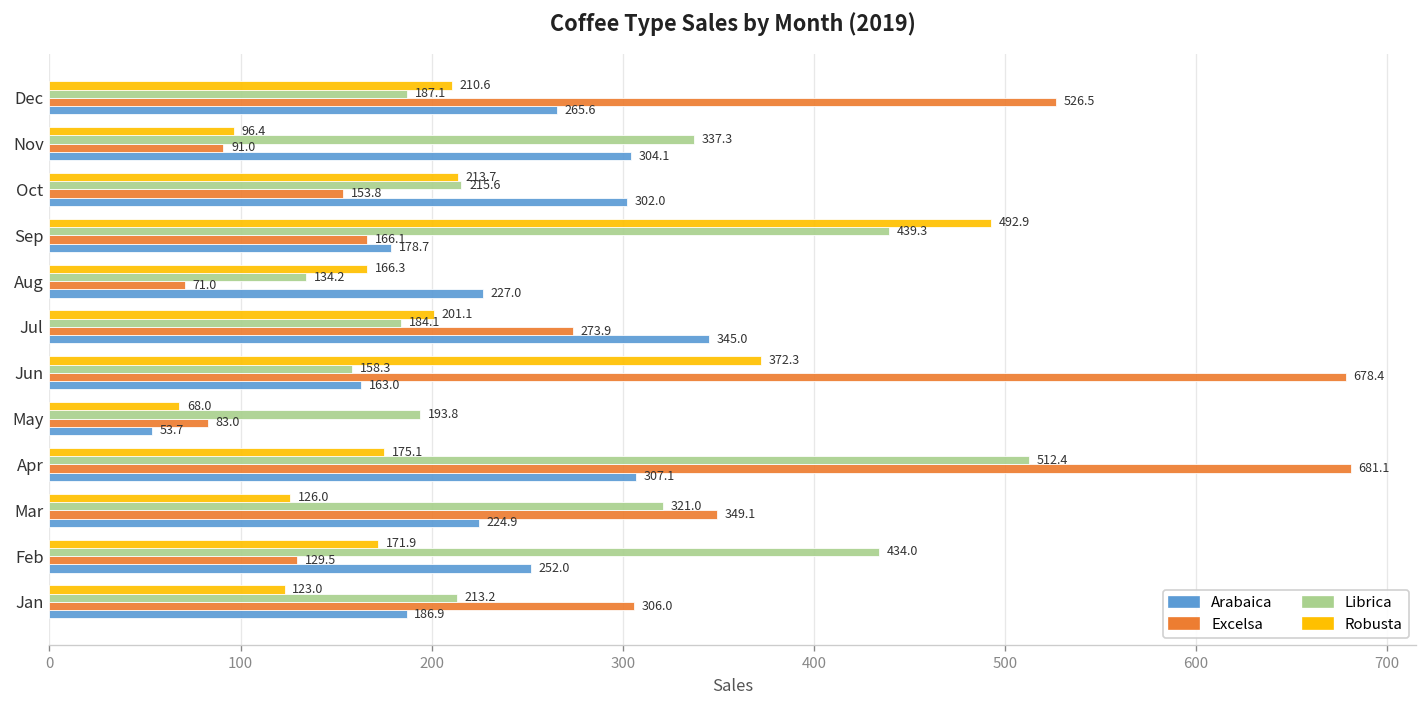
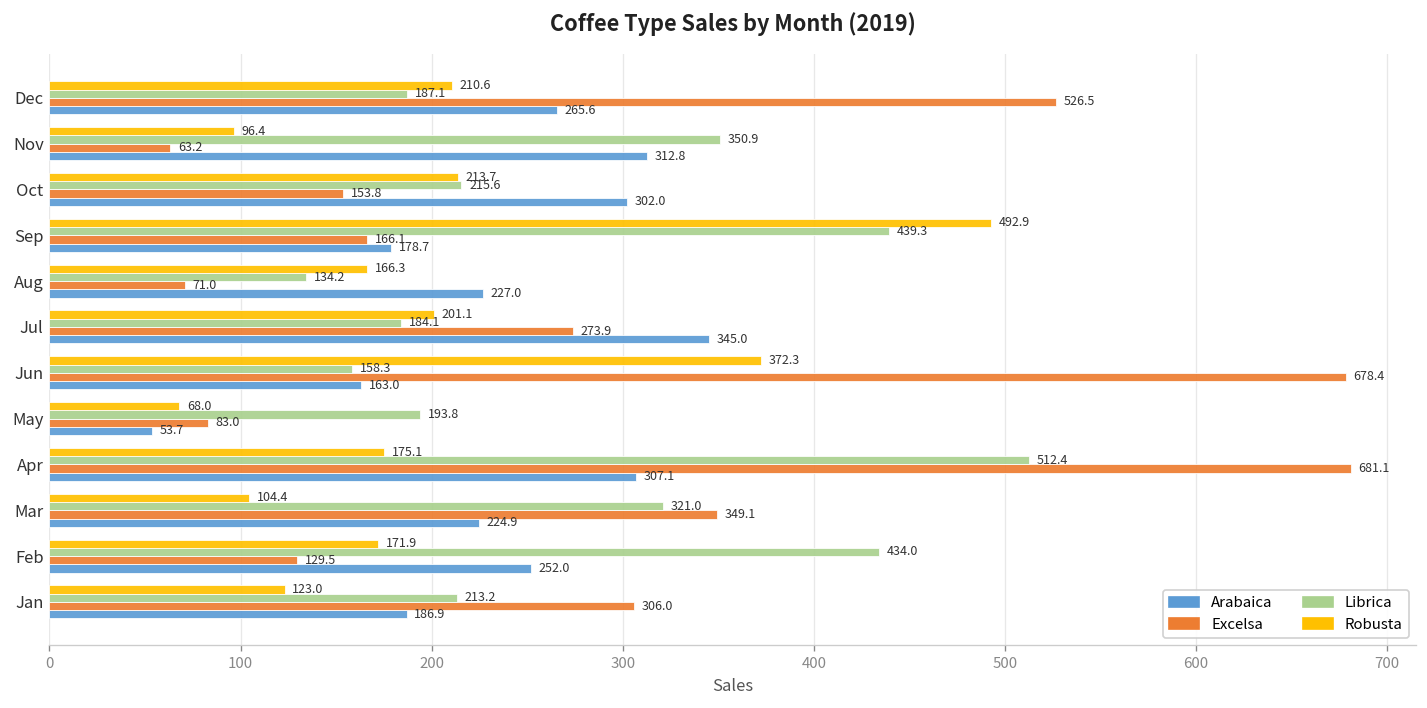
Librica, Nov: 337.3 -> 350.9
Excelsa, Nov: 91.0 -> 63.2
Arabaica, Nov: 304.1 -> 312.8
Robusta, Mar: 126.0 -> 104.4
